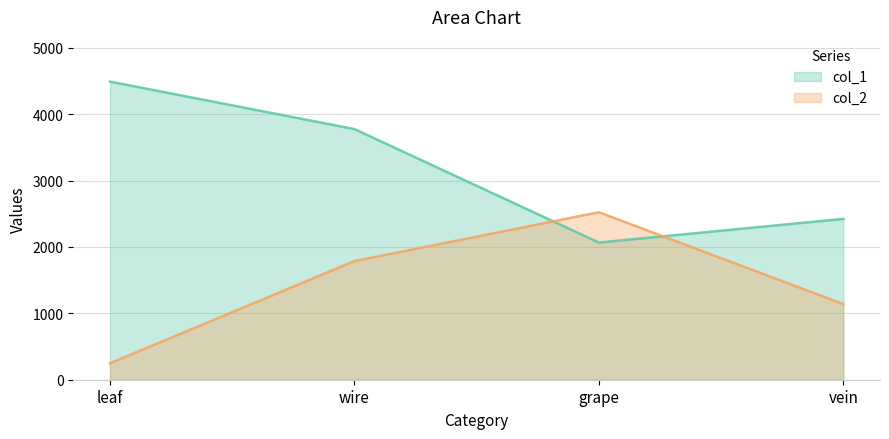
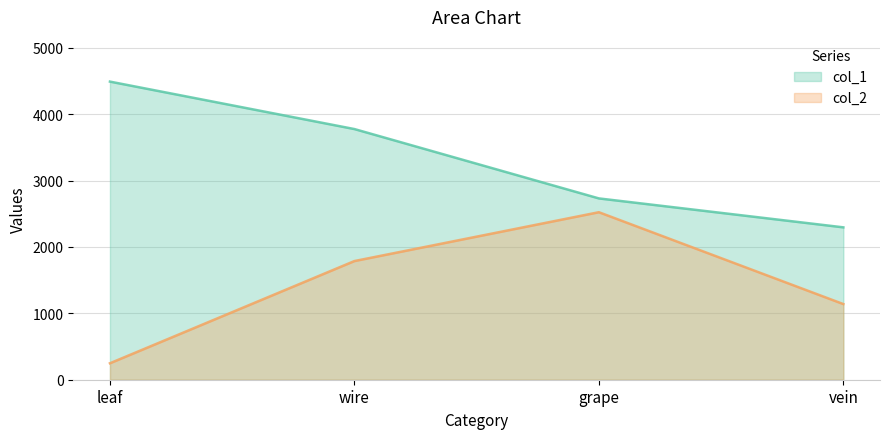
col_1, grape: 2100 -> 2700
col_1, vein: 2400 -> 2300
